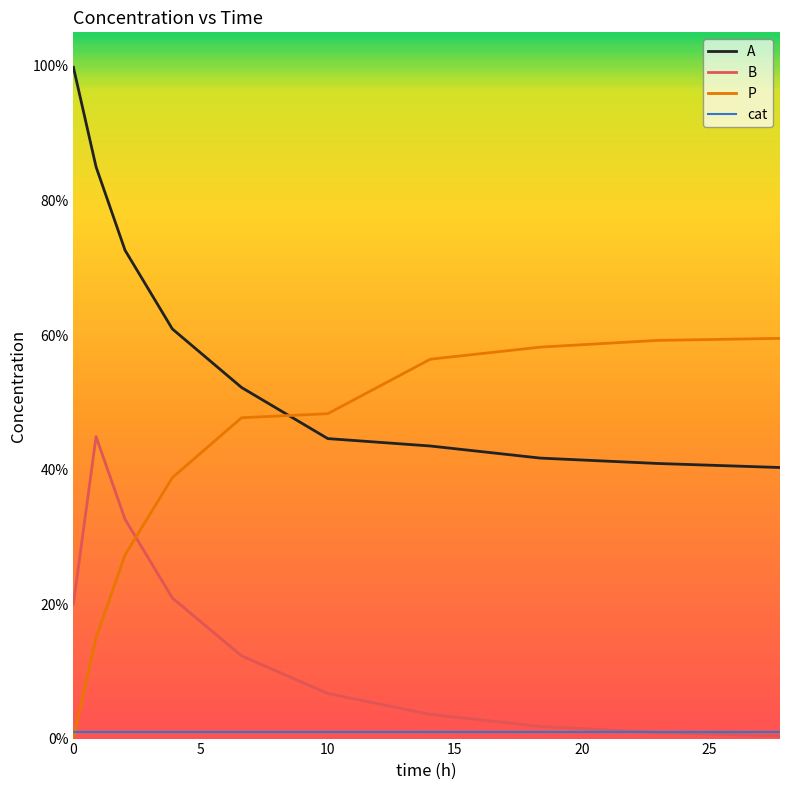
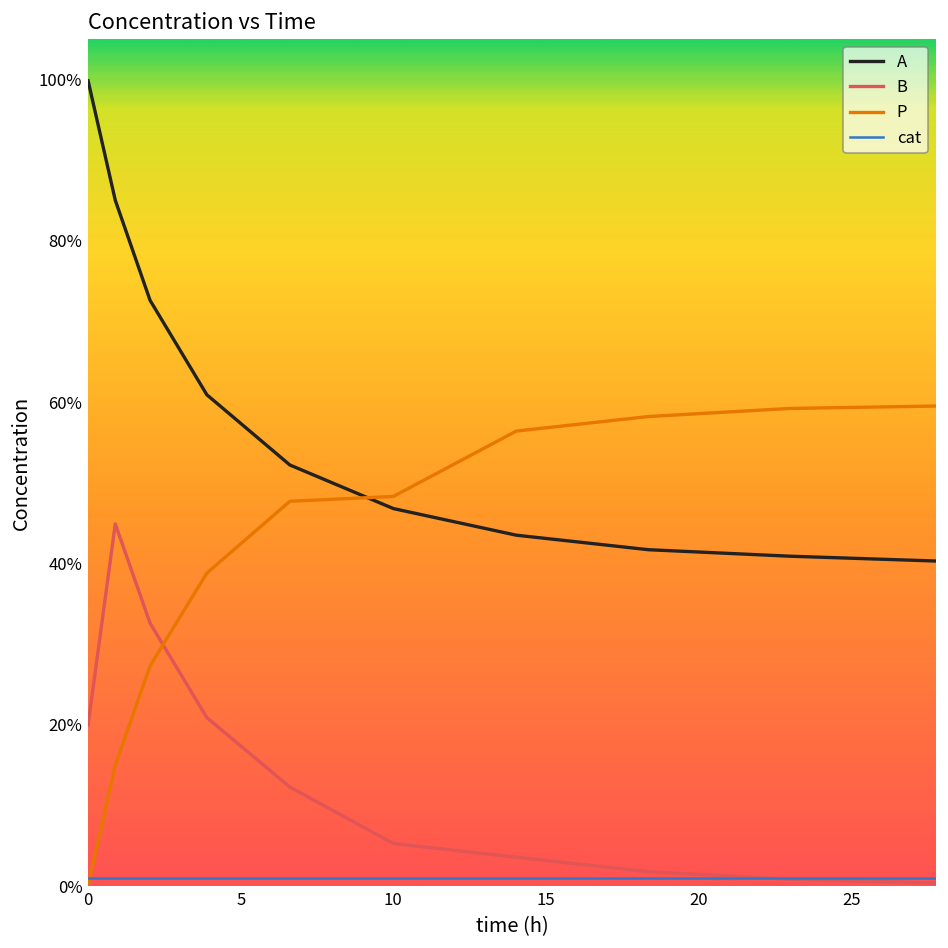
A, 10: 45% -> 47%
B, 10: 7% -> 5%
